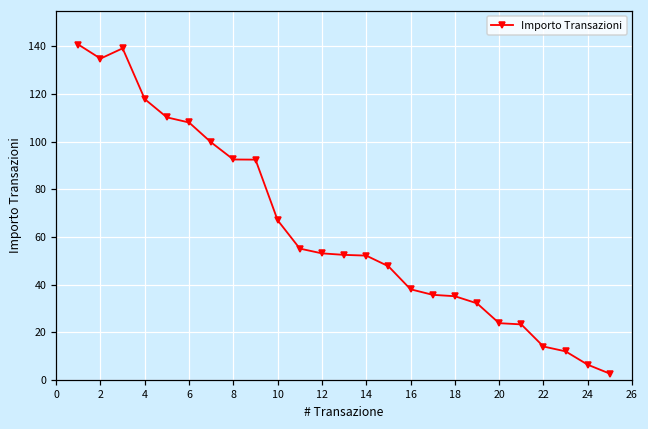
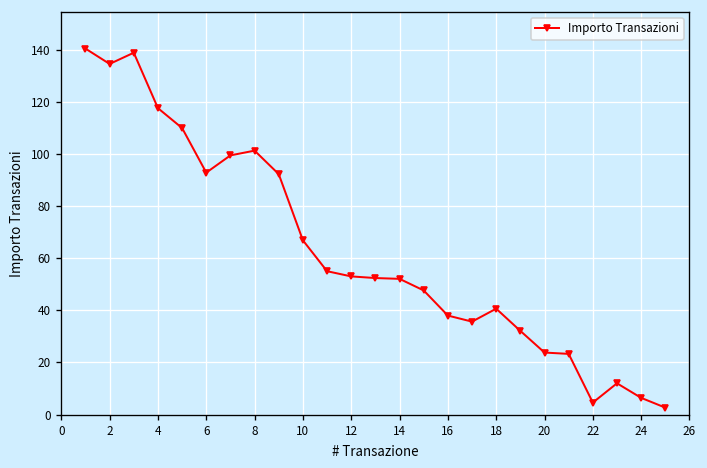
6: 108 -> 93
8: 92 -> 101
18: 35 -> 41
22: 14 -> 5
